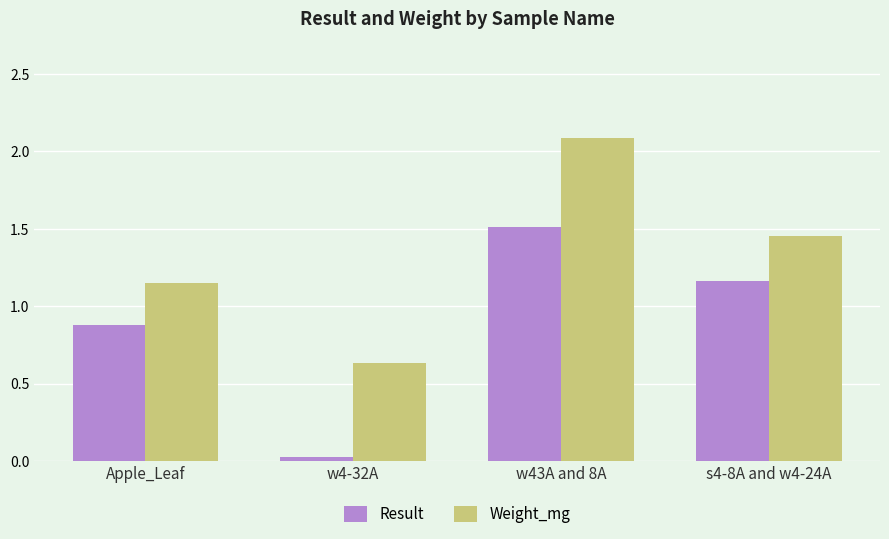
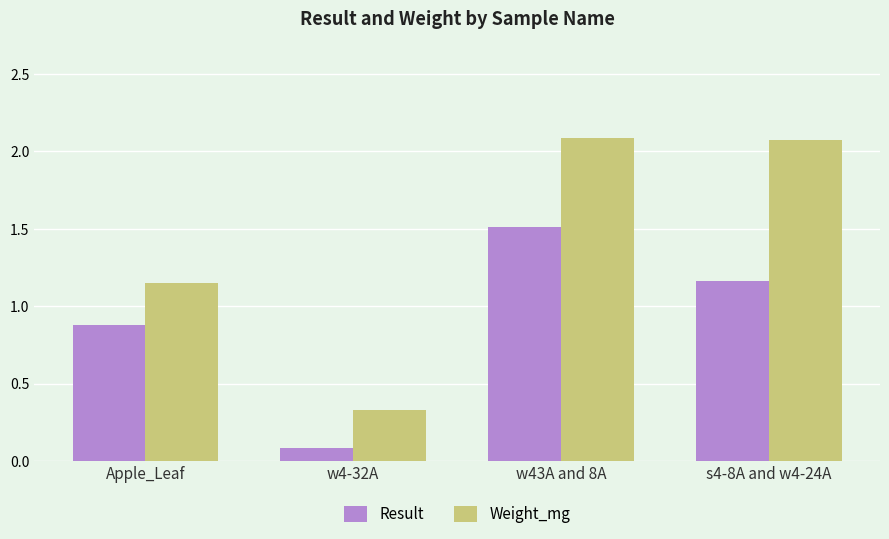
Result, w4-32A: 0.03 -> 0.09
Weight_mg, w4-32A: 0.64 -> 0.33
Weight_mg, s4-8A and w4-24A: 1.45 -> 2.07
